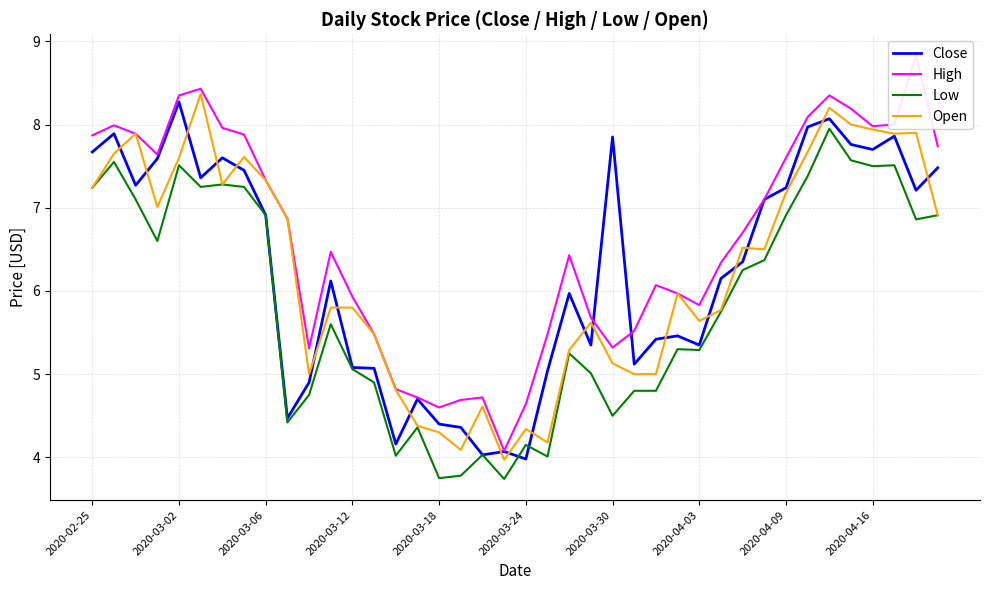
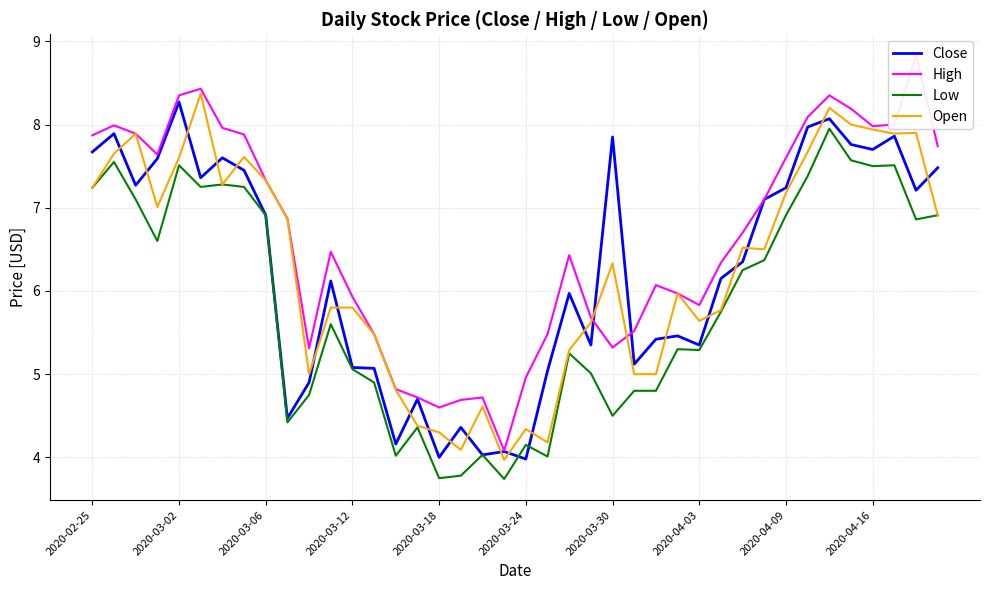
Close, 2020-03-18: 4.4 -> 4.0
High, 2020-03-24: 4.6 -> 5.0
Open, 2020-03-30: 5.1 -> 6.3
